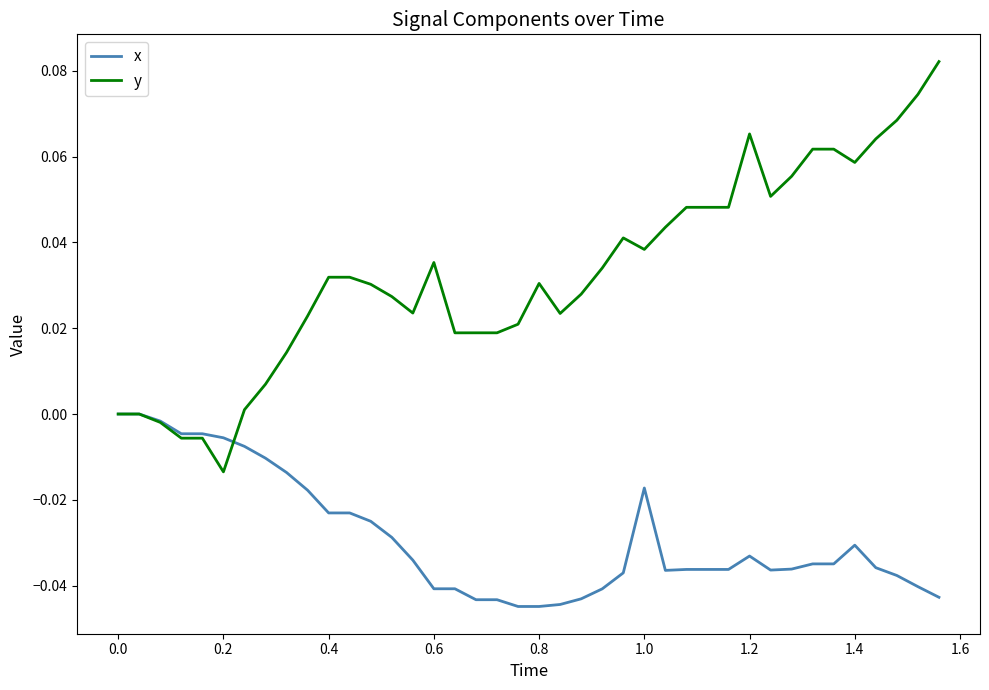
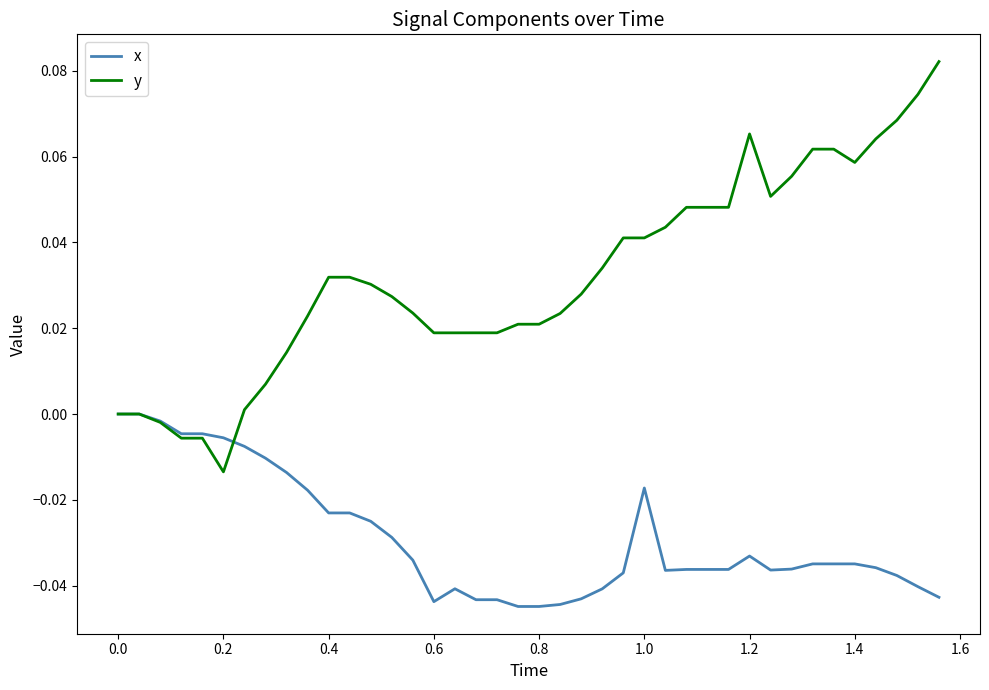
x, 0.6: -0.041 -> -0.044
y, 0.6: 0.035 -> 0.019
y, 0.8: 0.030 -> 0.021
y, 1.0: 0.038 -> 0.041
x, 1.4: -0.031 -> -0.035
